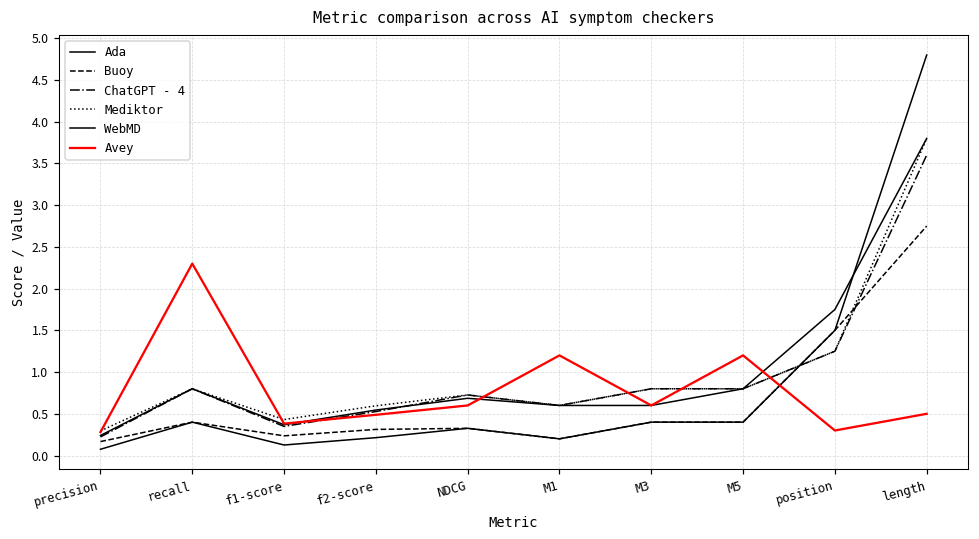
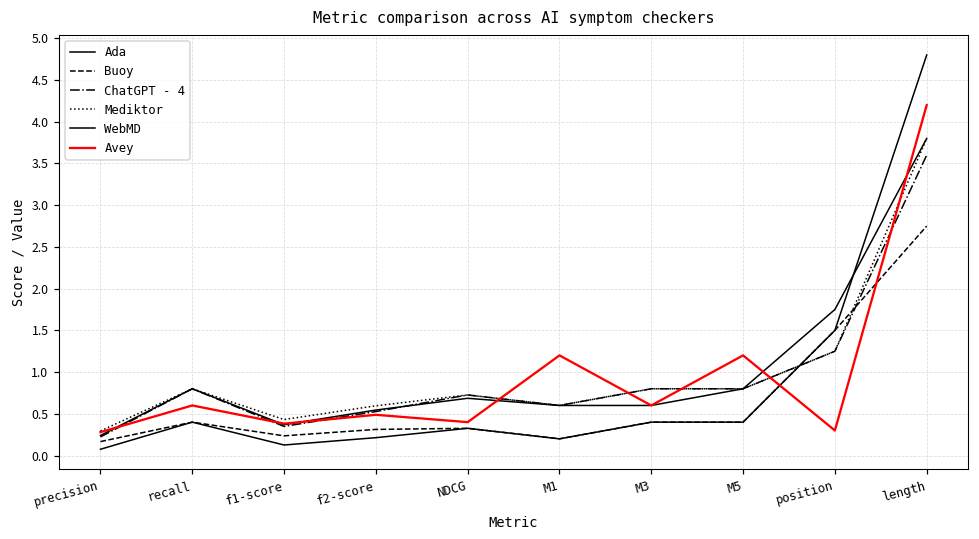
Avey, recall: 2.3 -> 0.6
Avey, NDCG: 0.6 -> 0.4
Avey, length: 0.5 -> 4.2
